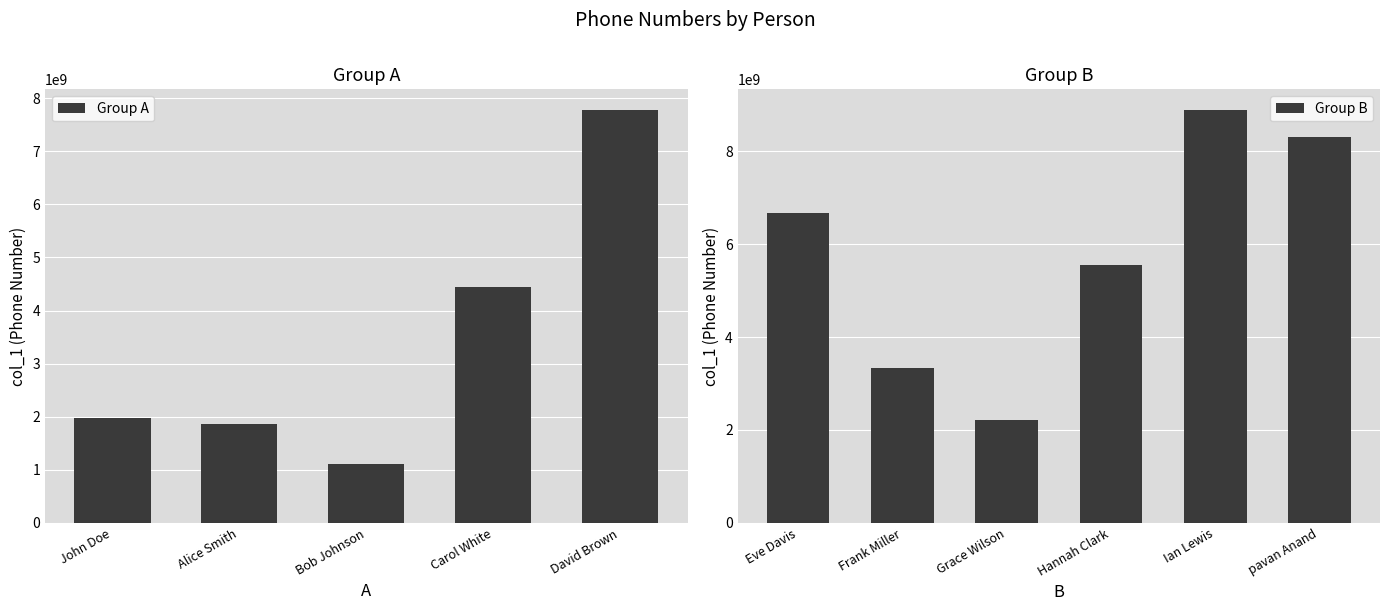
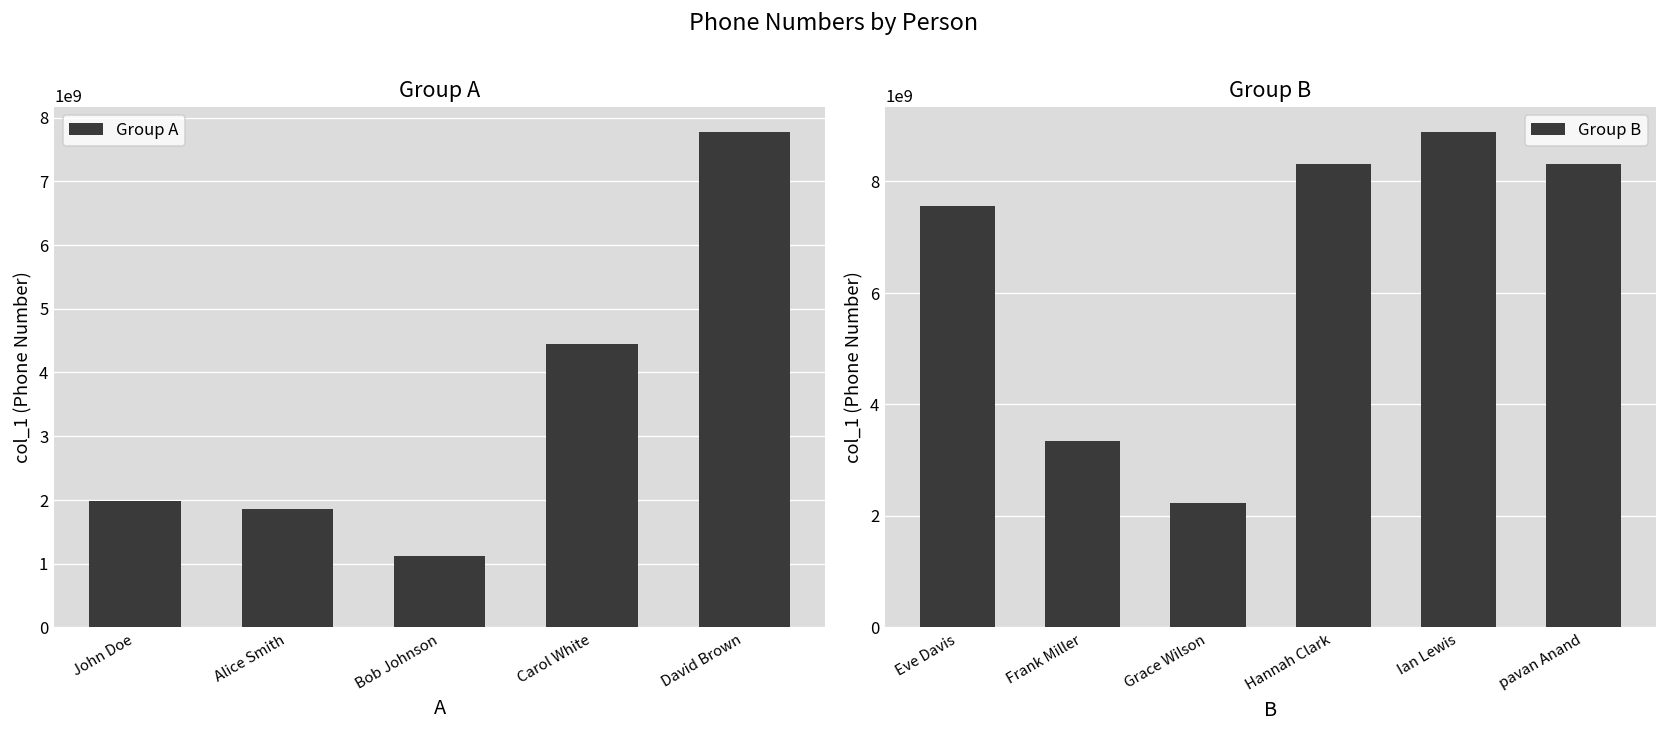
Group B, Eve Davis: 6700000000 -> 7600000000
Group B, Hannah Clark: 5600000000 -> 8300000000
